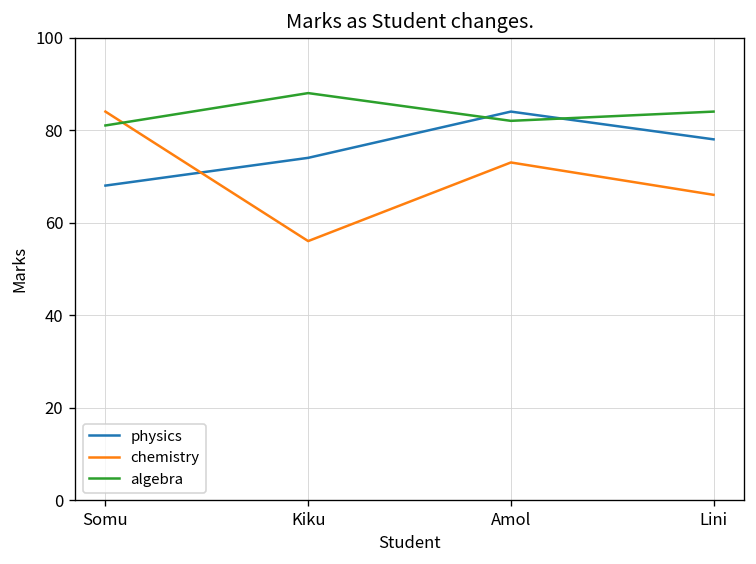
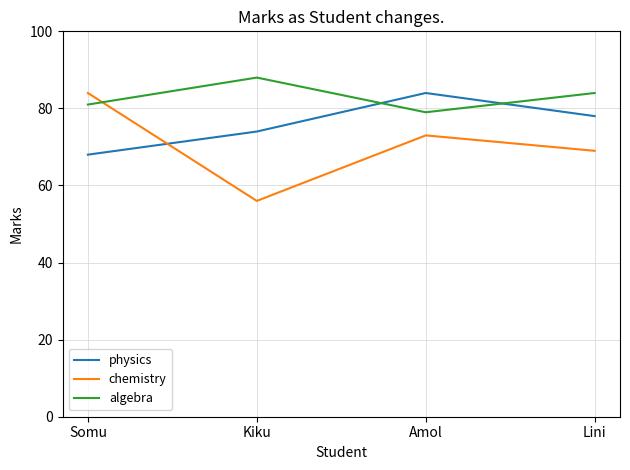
algebra, Amol: 82 -> 79
chemistry, Lini: 66 -> 69
